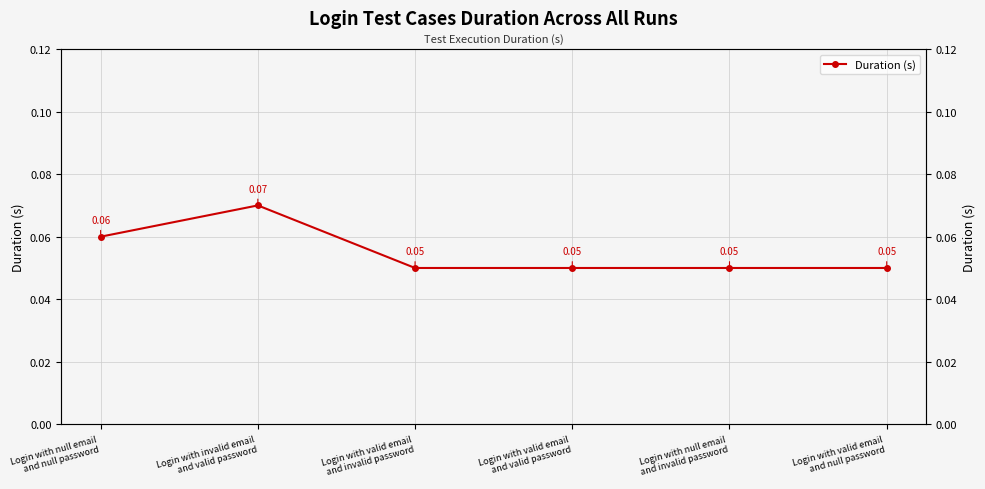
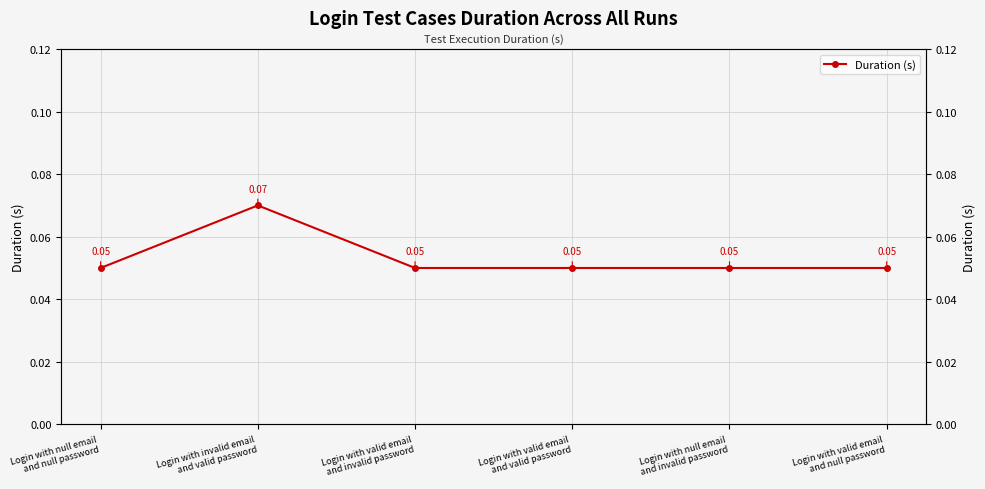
Login with null email and null password: 0.06 -> 0.05
